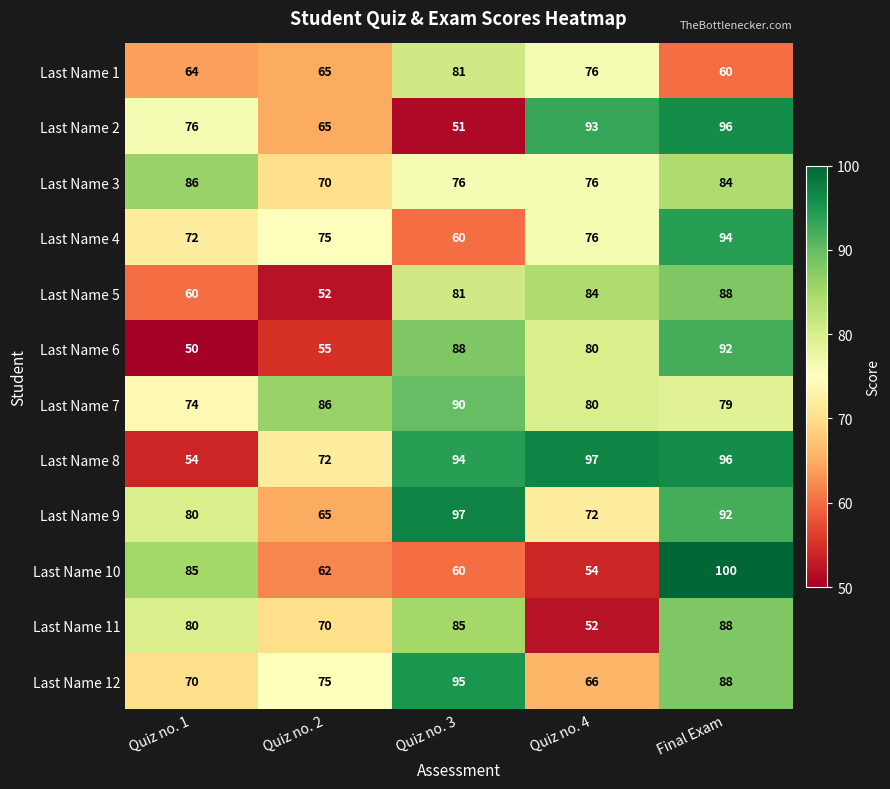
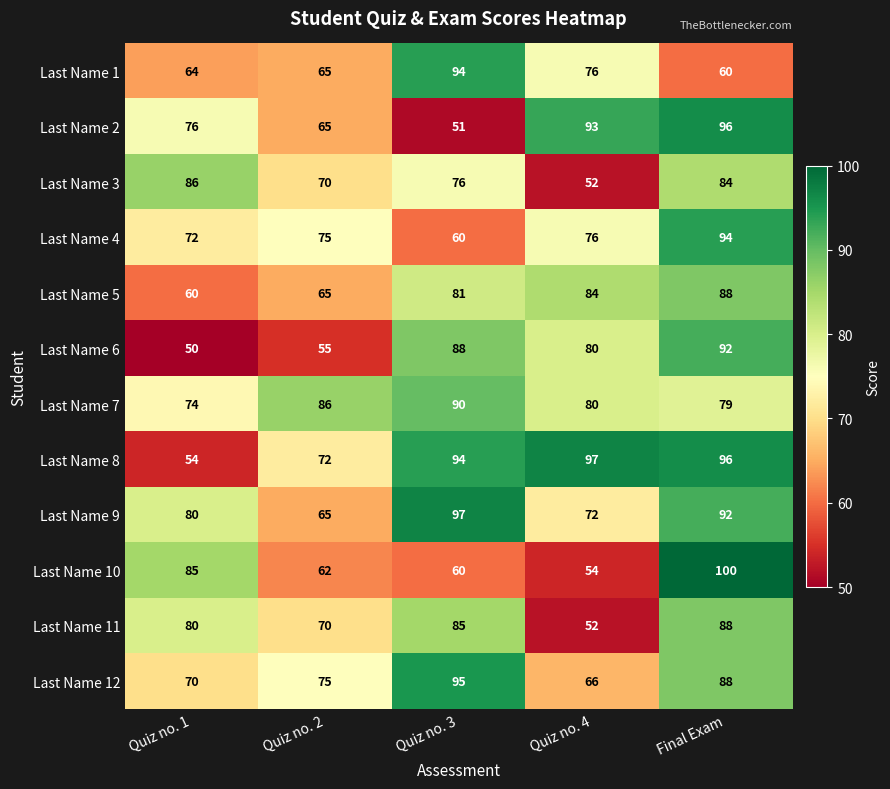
Last Name 1, Quiz no. 3: 81 -> 94
Last Name 3, Quiz no. 4: 76 -> 52
Last Name 5, Quiz no. 2: 52 -> 65
